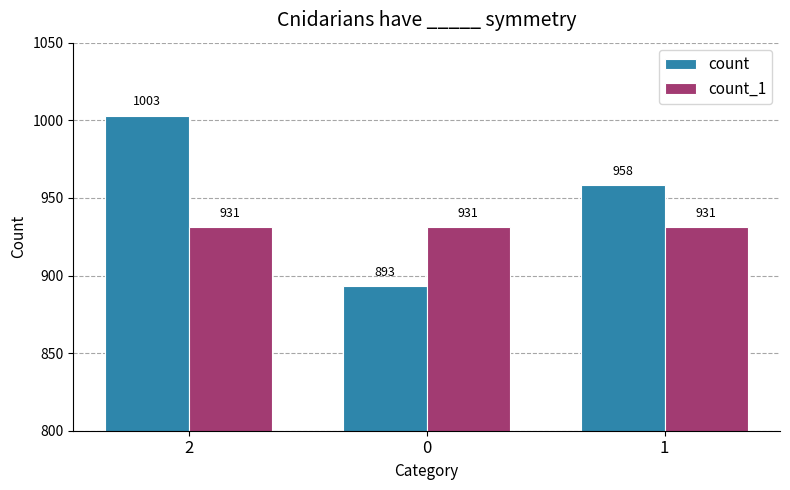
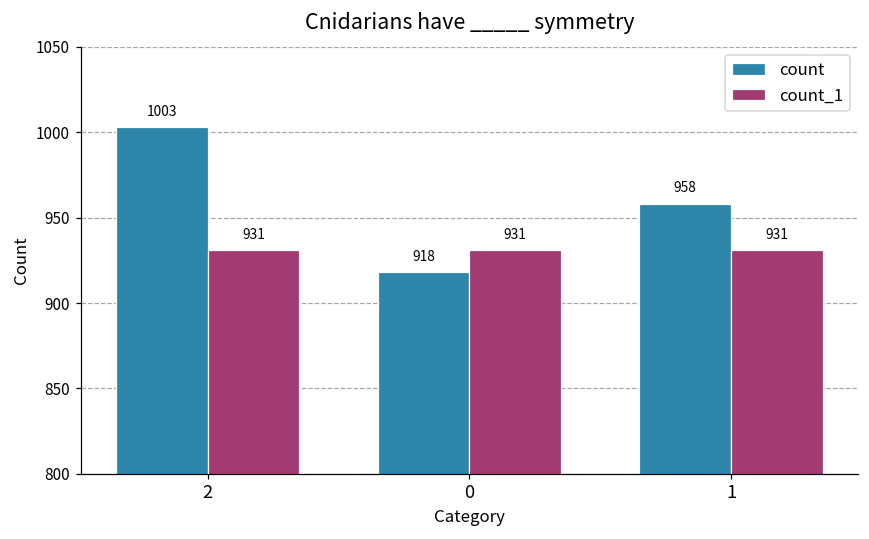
count, 0: 893 -> 918
